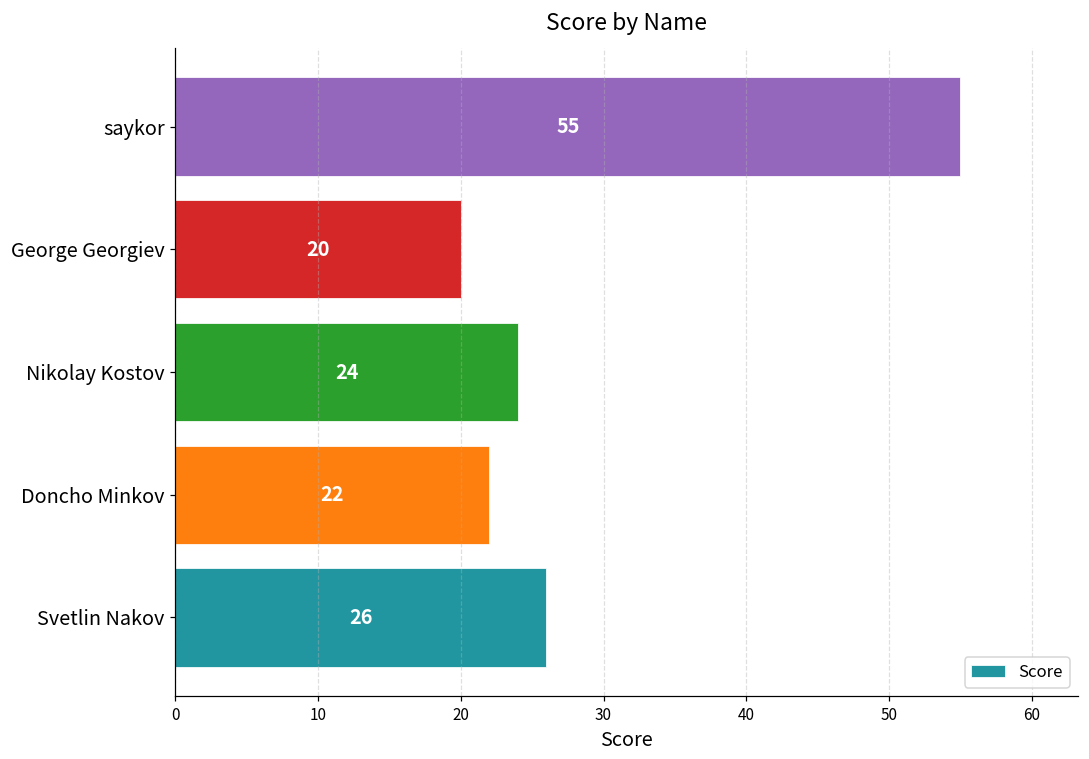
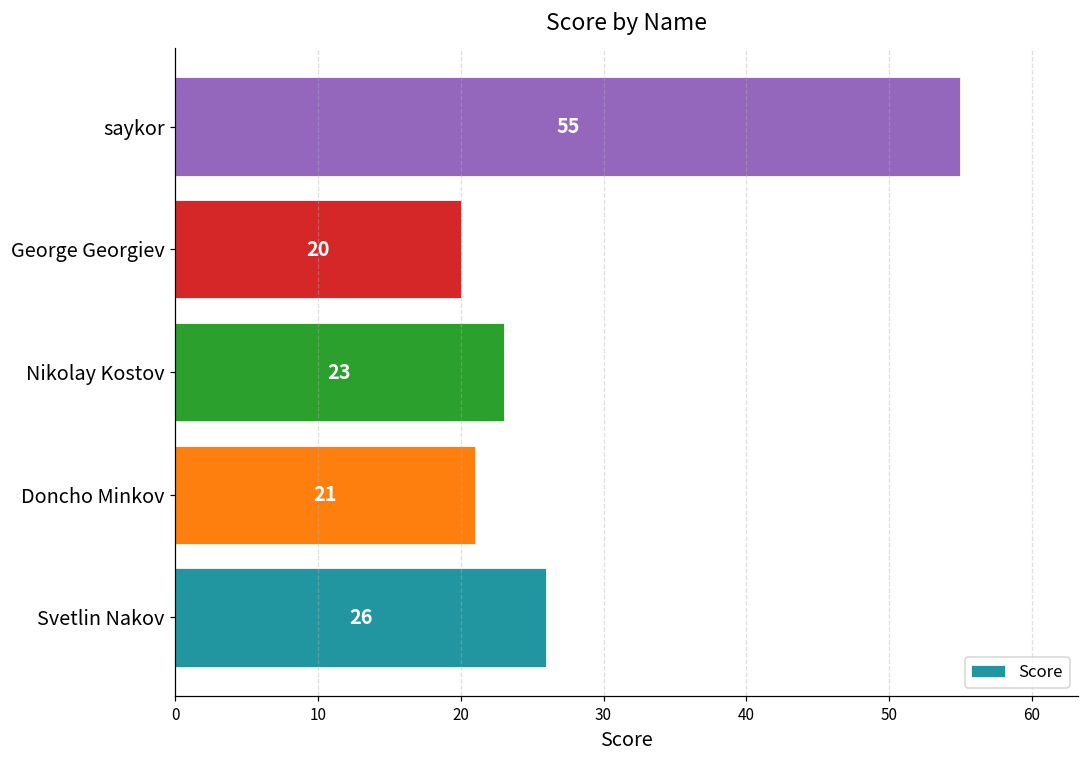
Nikolay Kostov: 24 -> 23
Doncho Minkov: 22 -> 21
